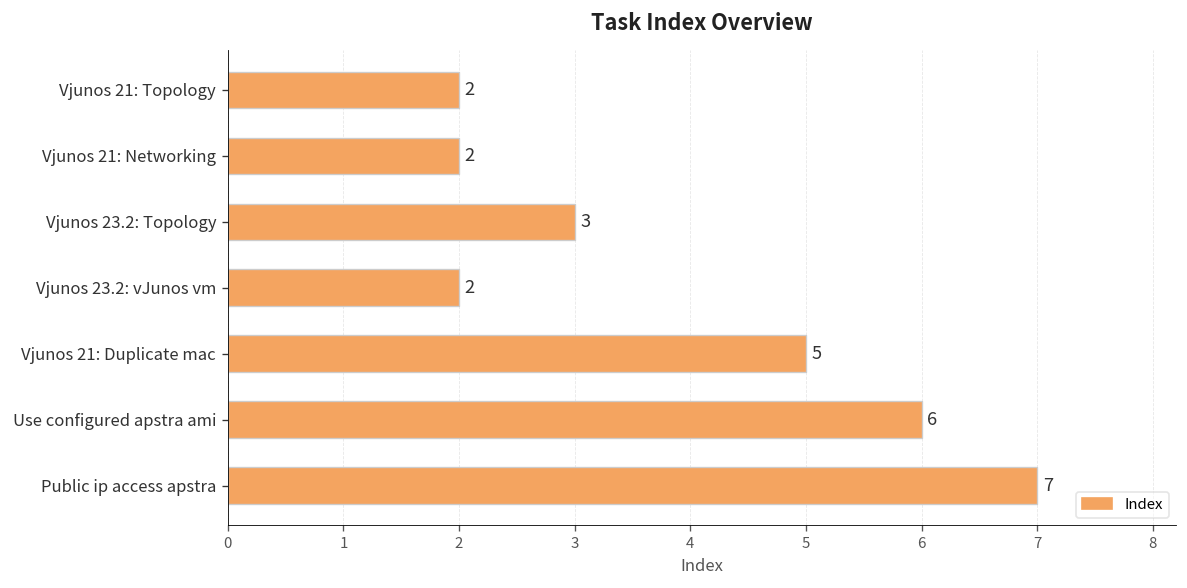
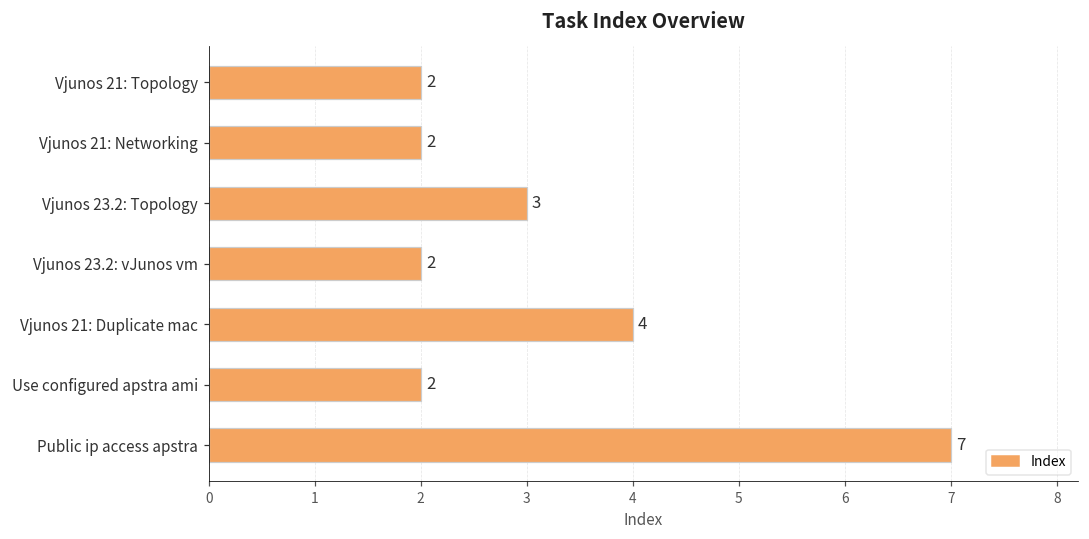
Vjunos 21: Duplicate mac: 5 -> 4
Use configured apstra ami: 6 -> 2
